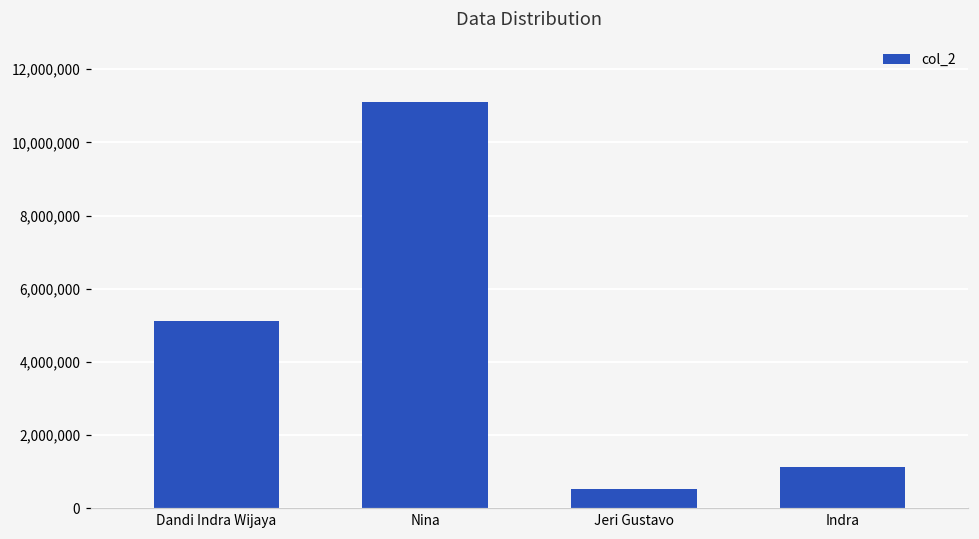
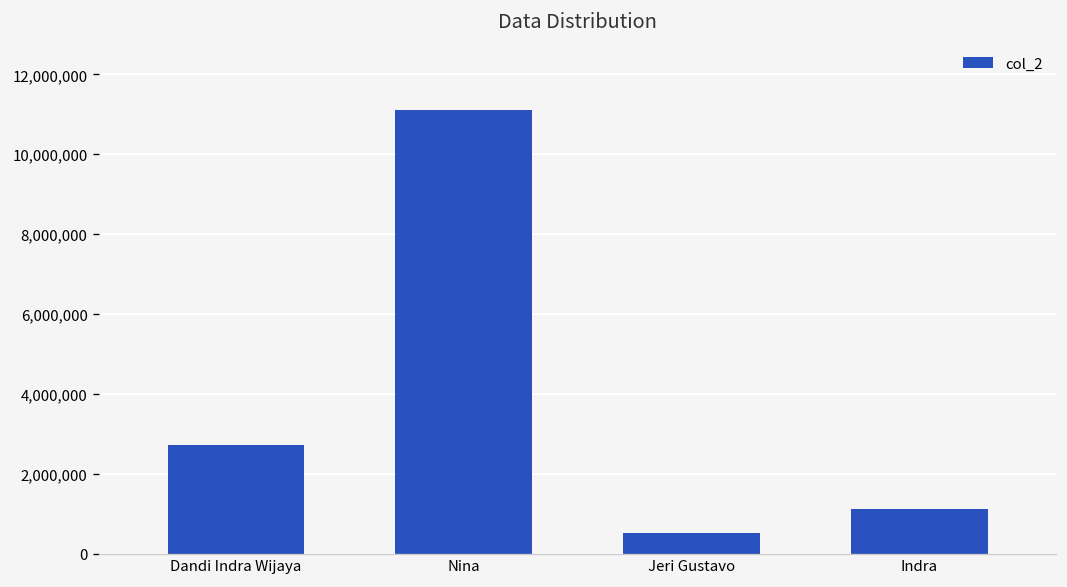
Dandi Indra Wijaya: 5,100,000 -> 2,700,000
